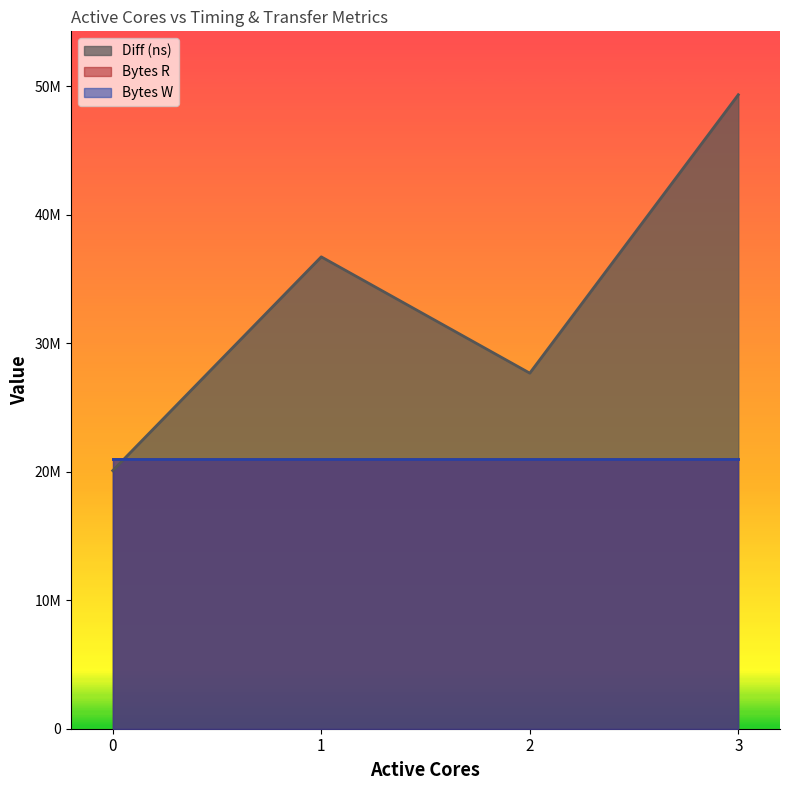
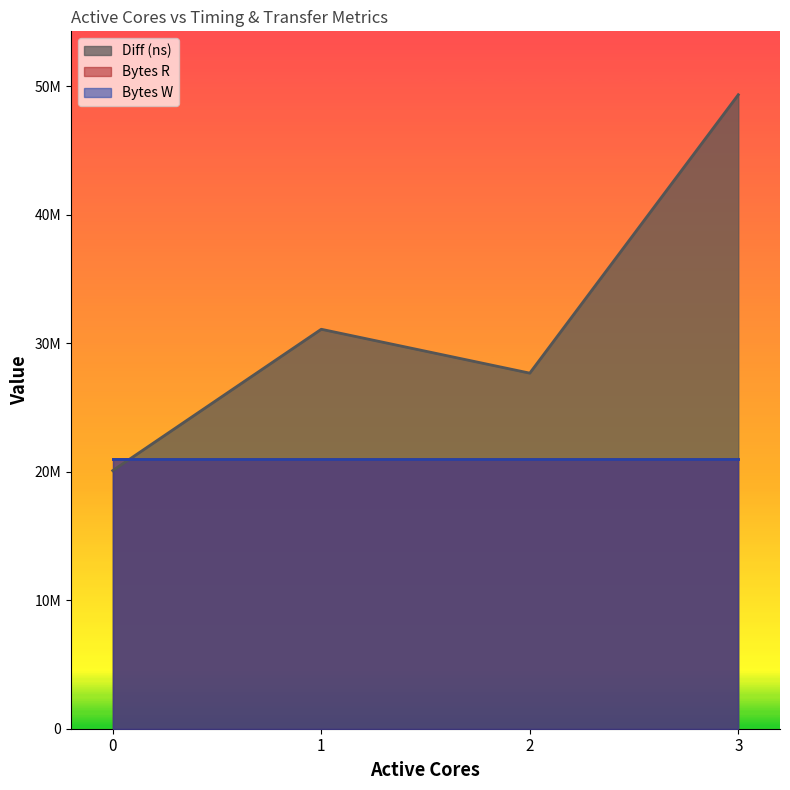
Diff (ns), 1: 36700000 -> 31100000
